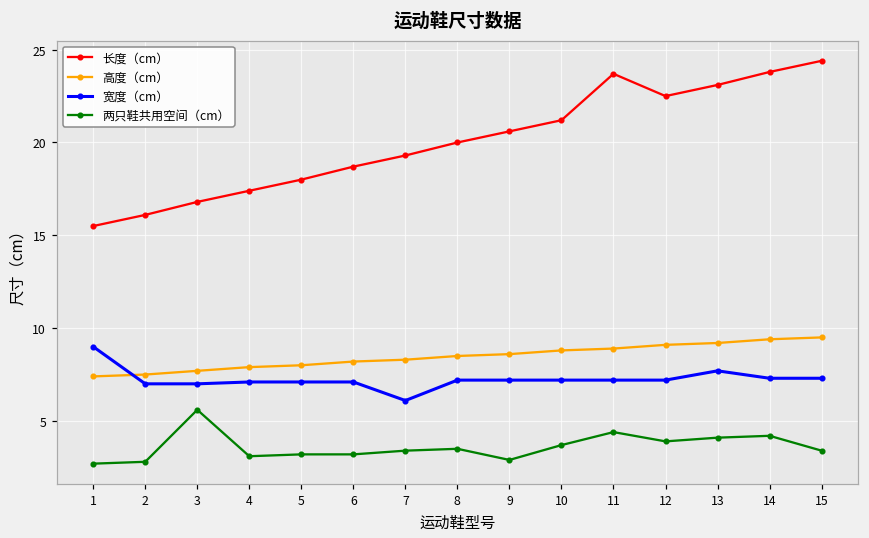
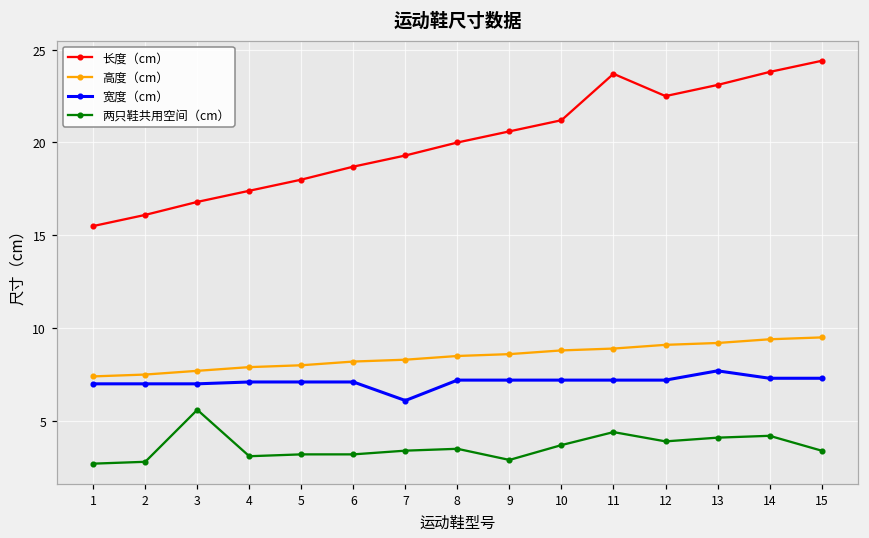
宽度（cm）, 1: 9 -> 7
